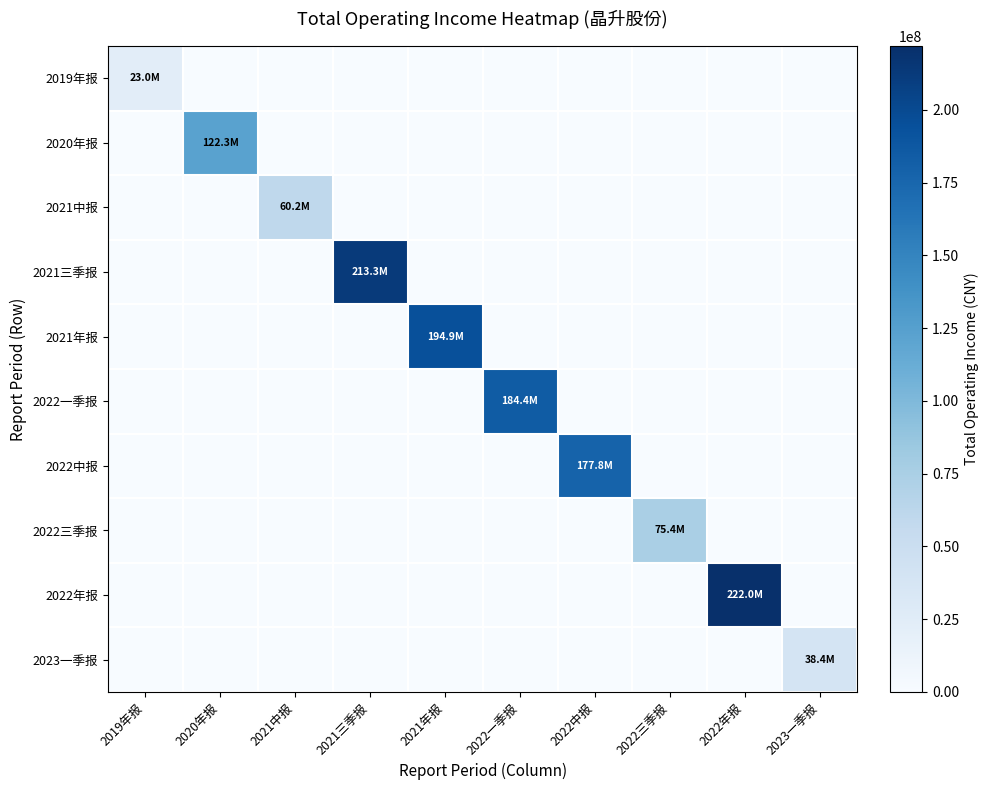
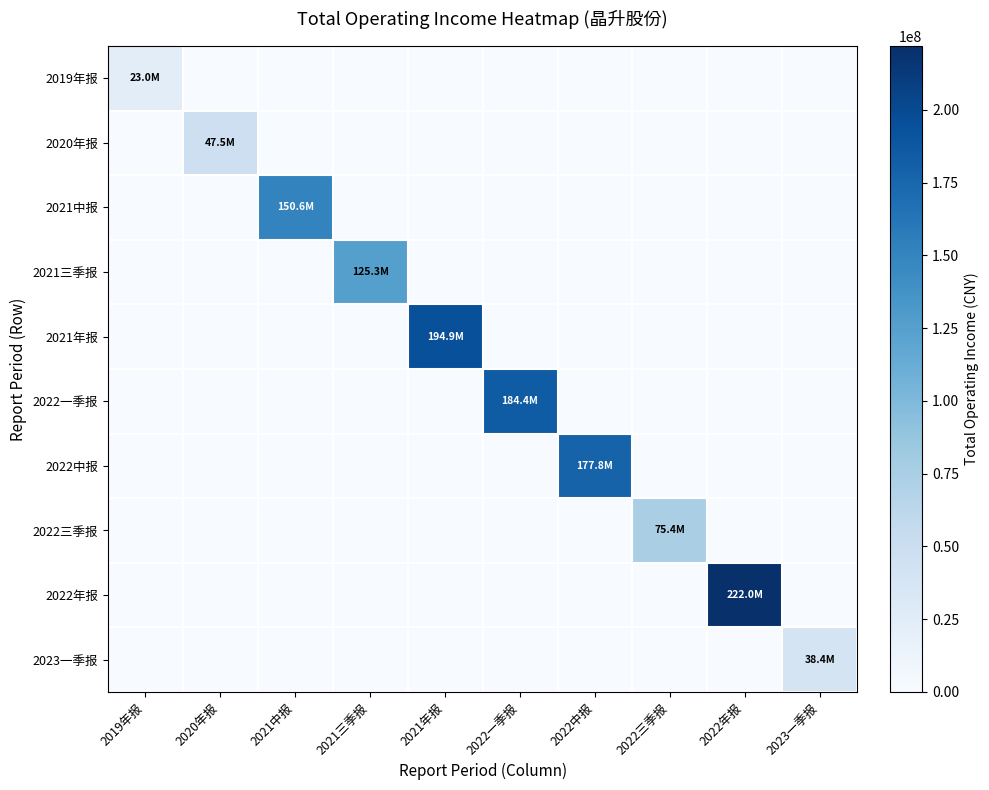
2020年报, 2020年报: 122.3M -> 47.5M
2021中报, 2021中报: 60.2M -> 150.6M
2021三季报, 2021三季报: 213.3M -> 125.3M
